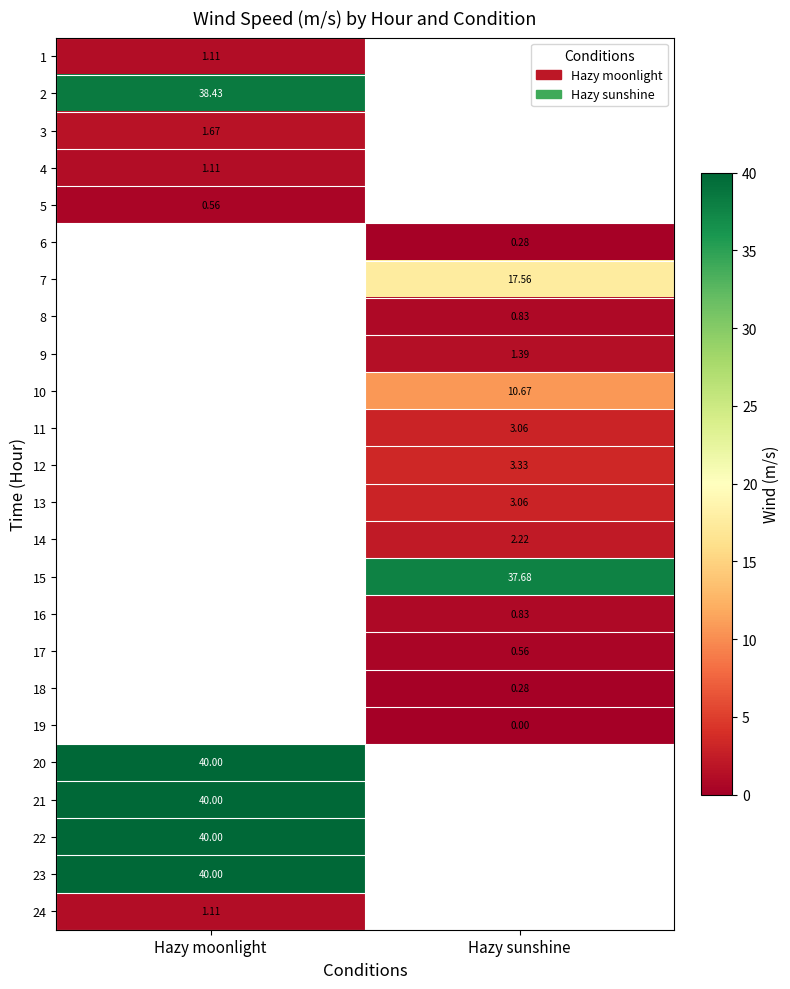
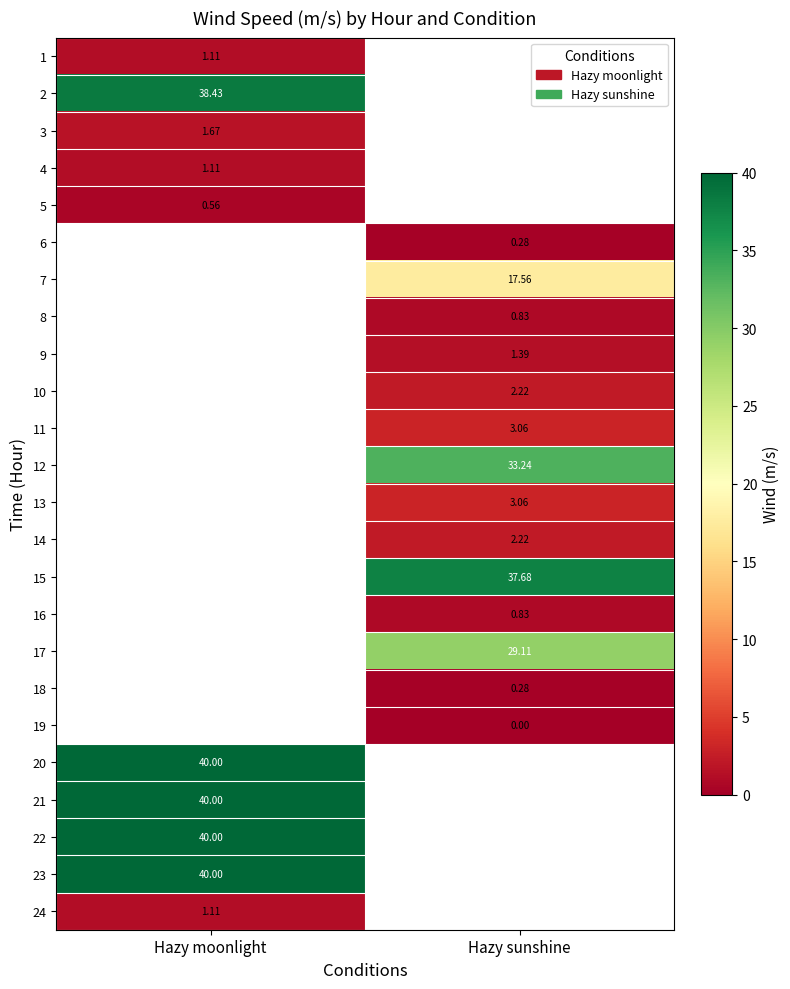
10, Hazy sunshine: 10.67 -> 2.22
12, Hazy sunshine: 3.33 -> 33.24
17, Hazy sunshine: 0.56 -> 29.11
